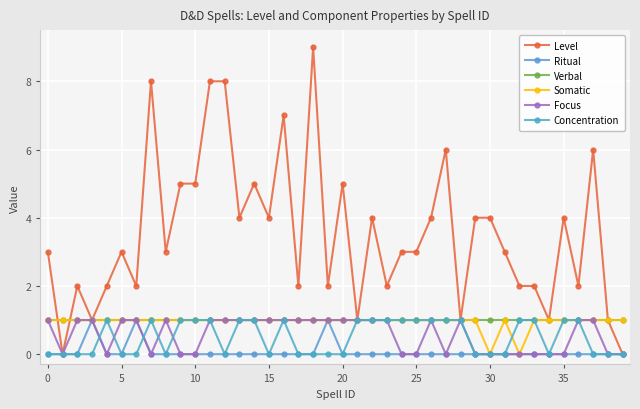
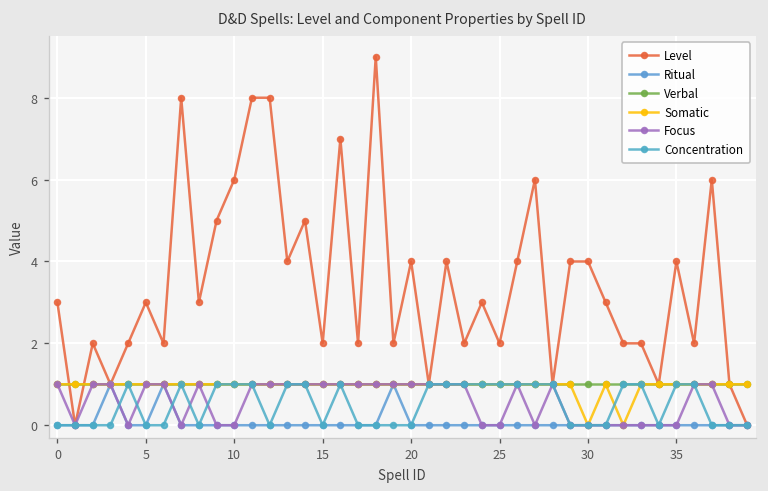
Level, 10: 5 -> 6
Level, 15: 4 -> 2
Level, 20: 5 -> 4
Level, 25: 3 -> 2
